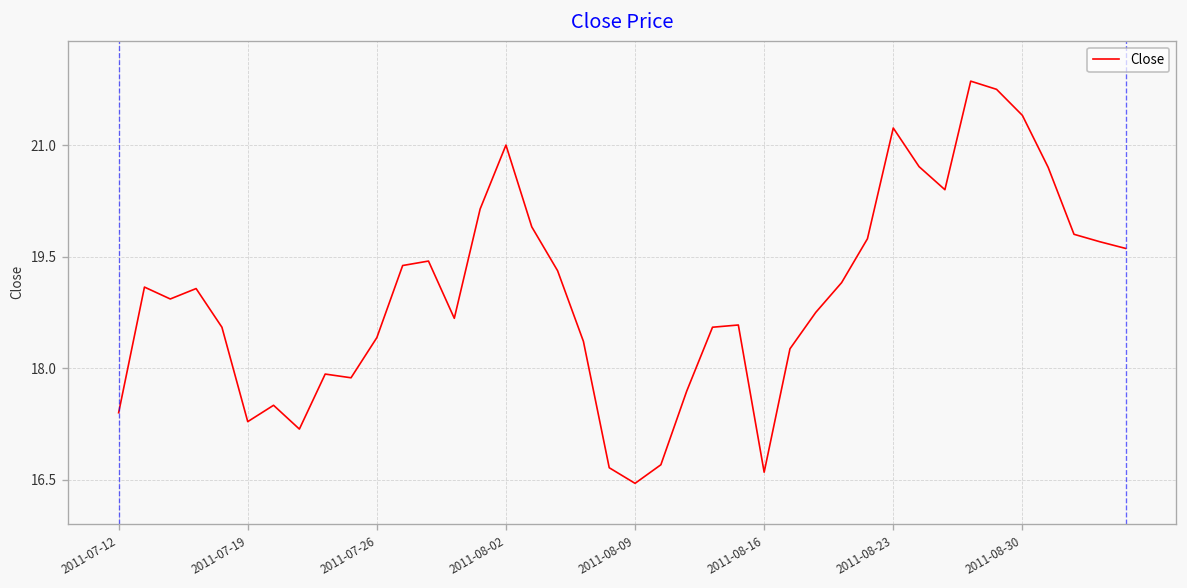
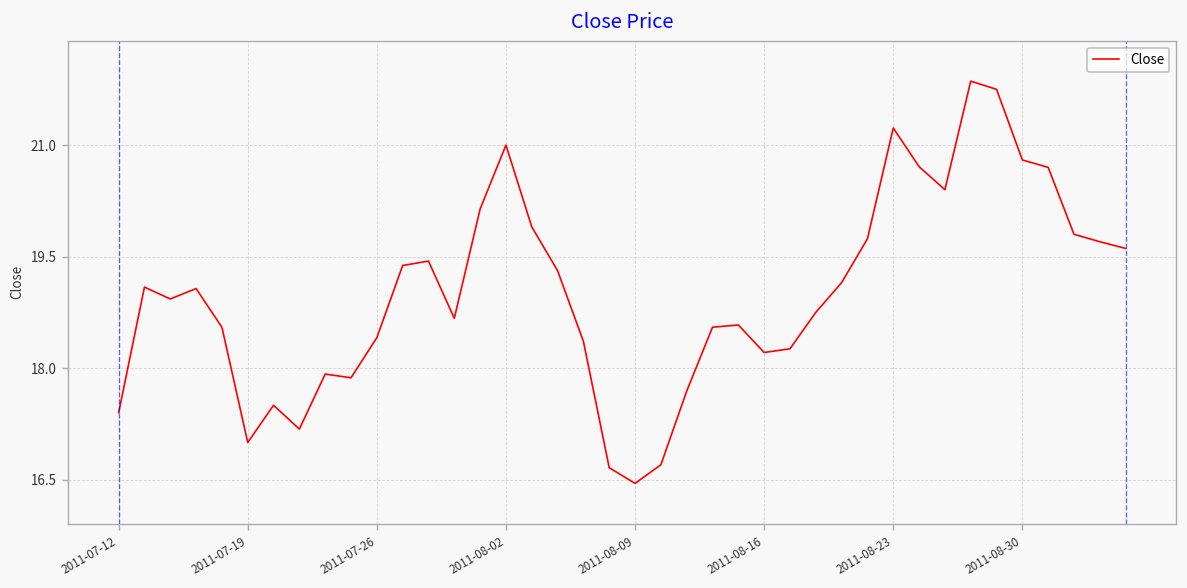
2011-07-19: 17.3 -> 17.0
2011-08-16: 16.6 -> 18.2
2011-08-30: 21.4 -> 20.8
